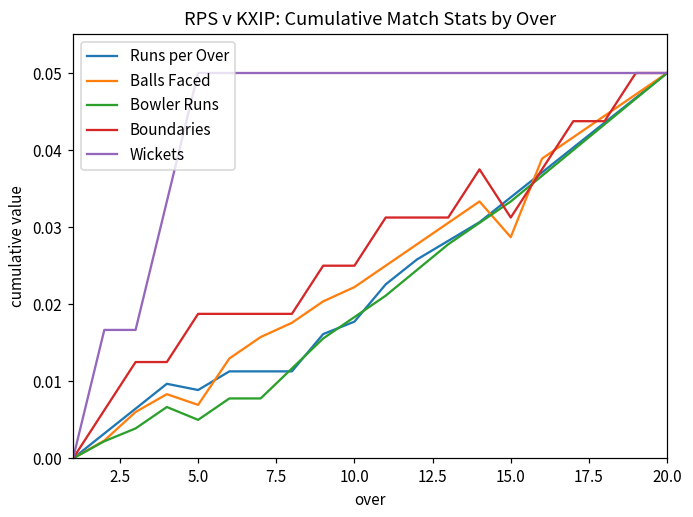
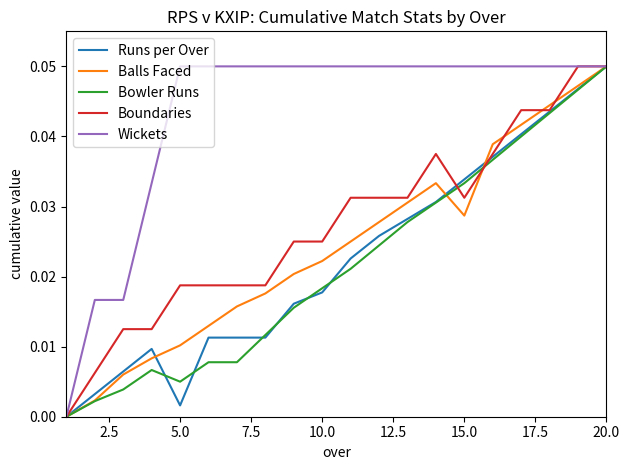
Runs per Over, 5.0: 0.009 -> 0.002
Balls Faced, 5.0: 0.007 -> 0.010
